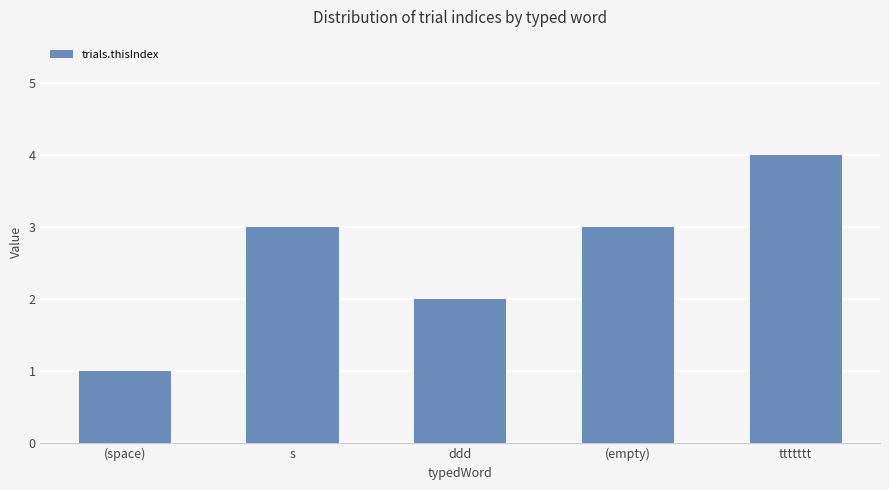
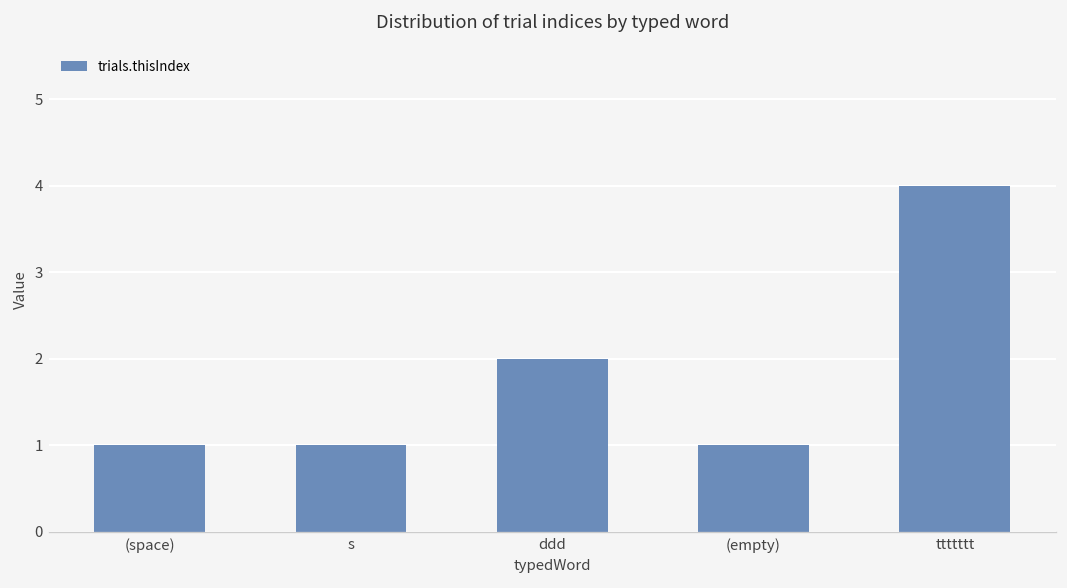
s: 3 -> 1
(empty): 3 -> 1
